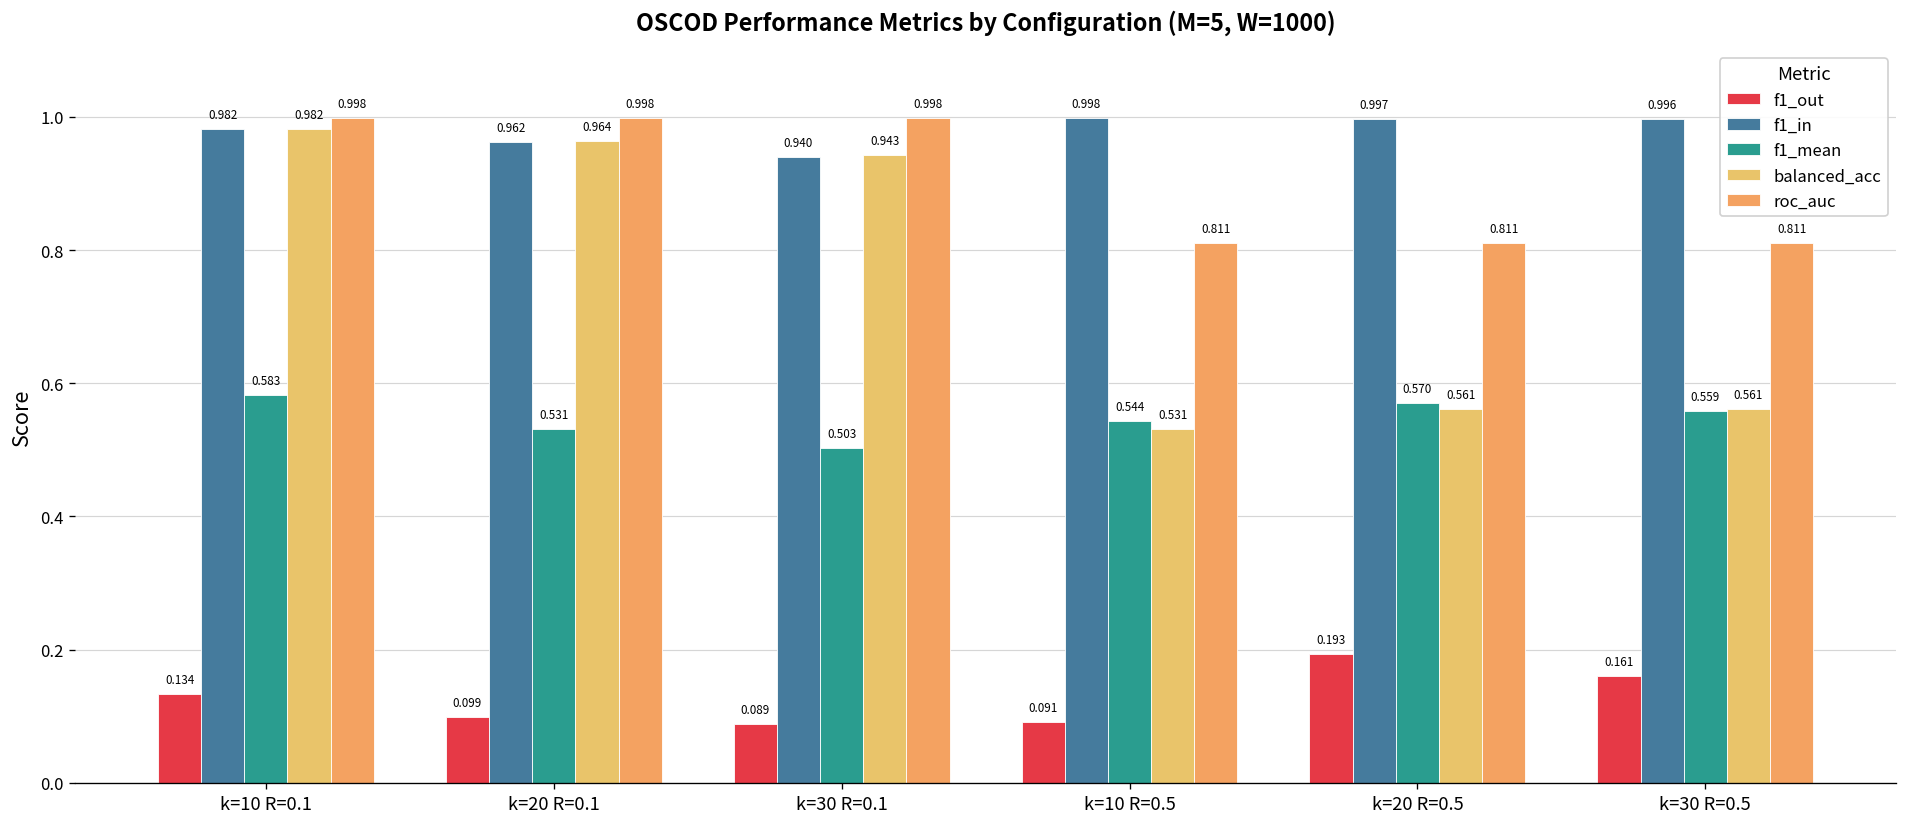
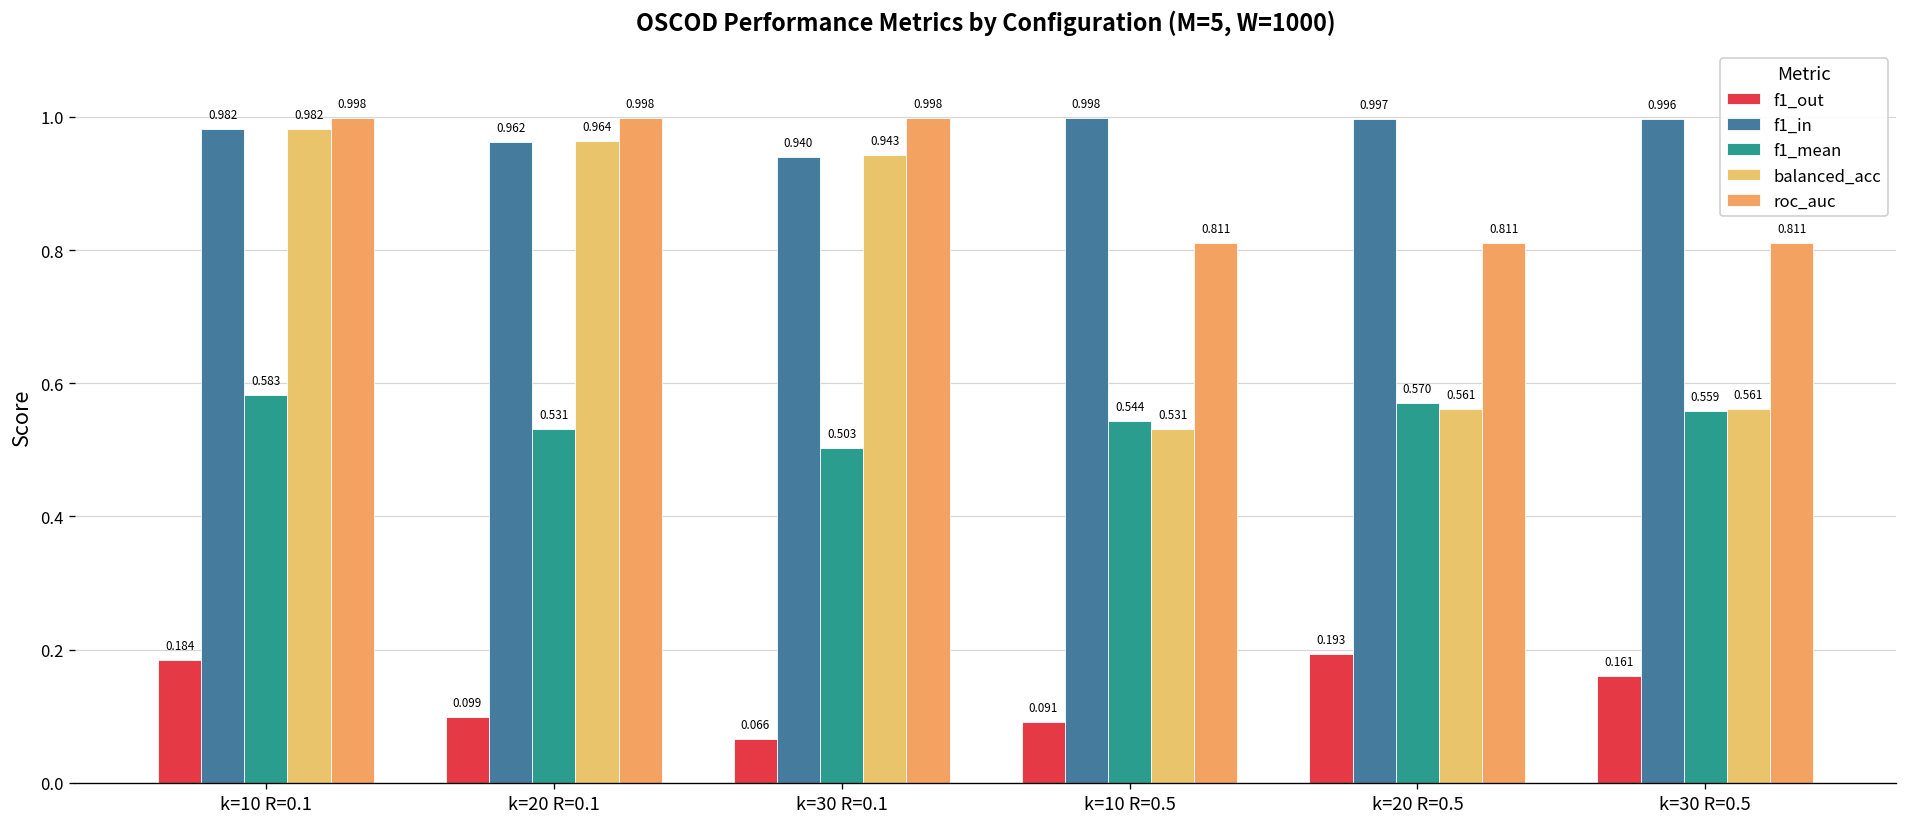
f1_out, k=10 R=0.1: 0.134 -> 0.184
f1_out, k=30 R=0.1: 0.089 -> 0.066
